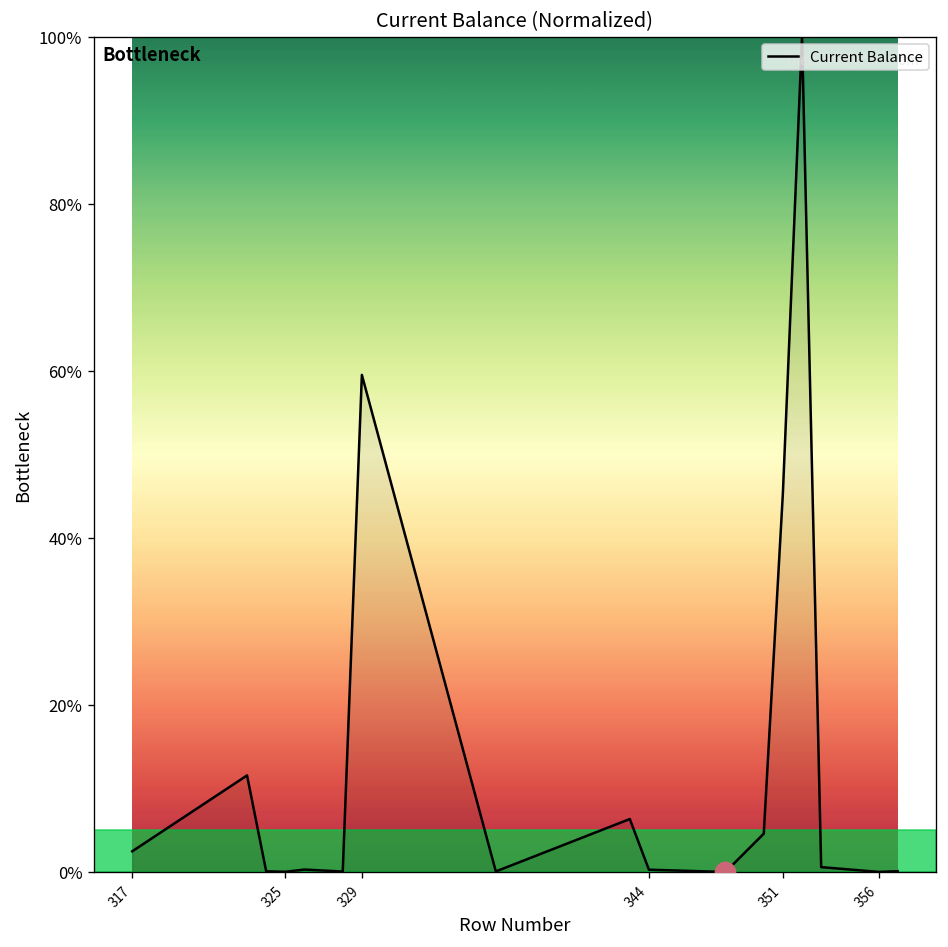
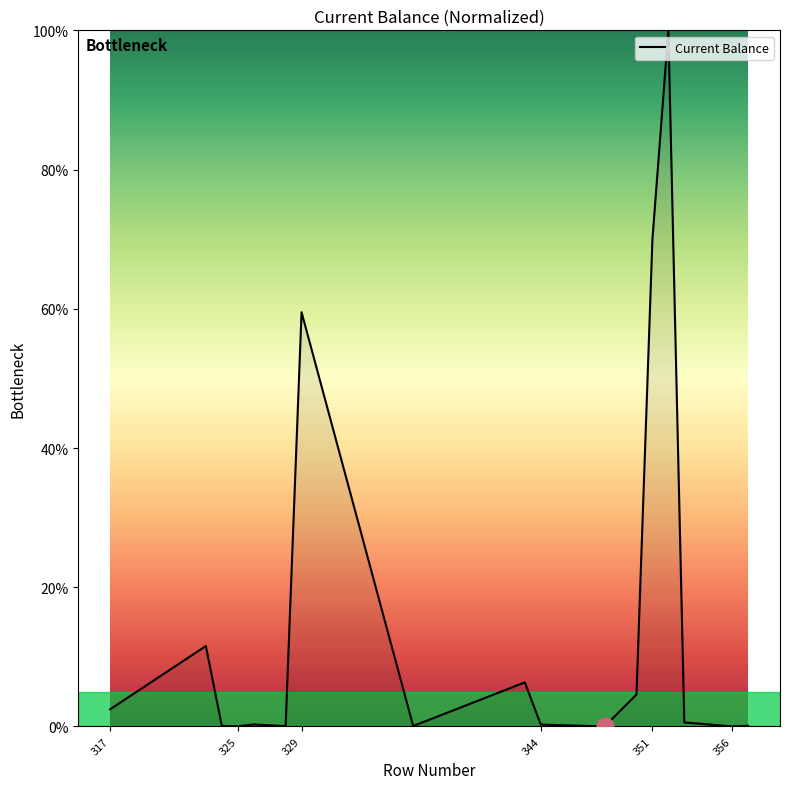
Current Balance, 351: 45% -> 70%
